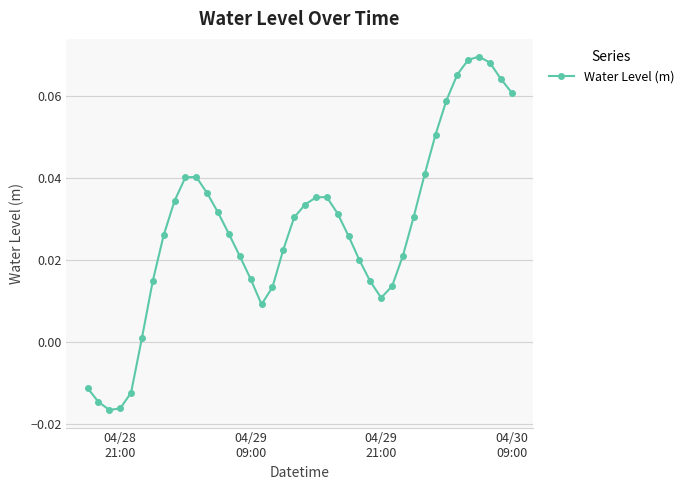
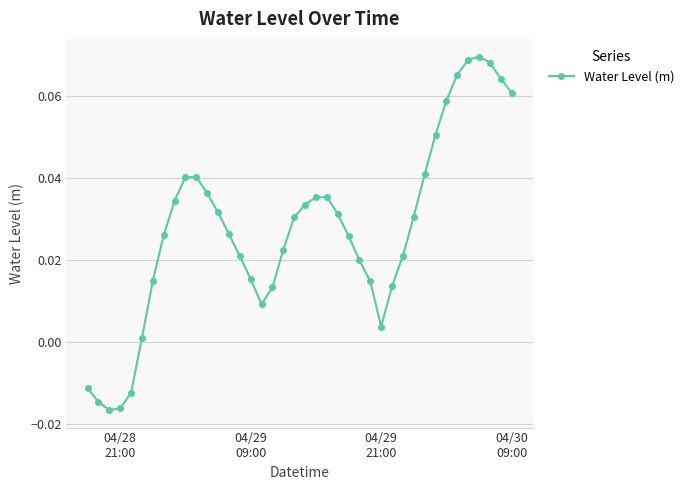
04/29 21:00: 0.011 -> 0.004
